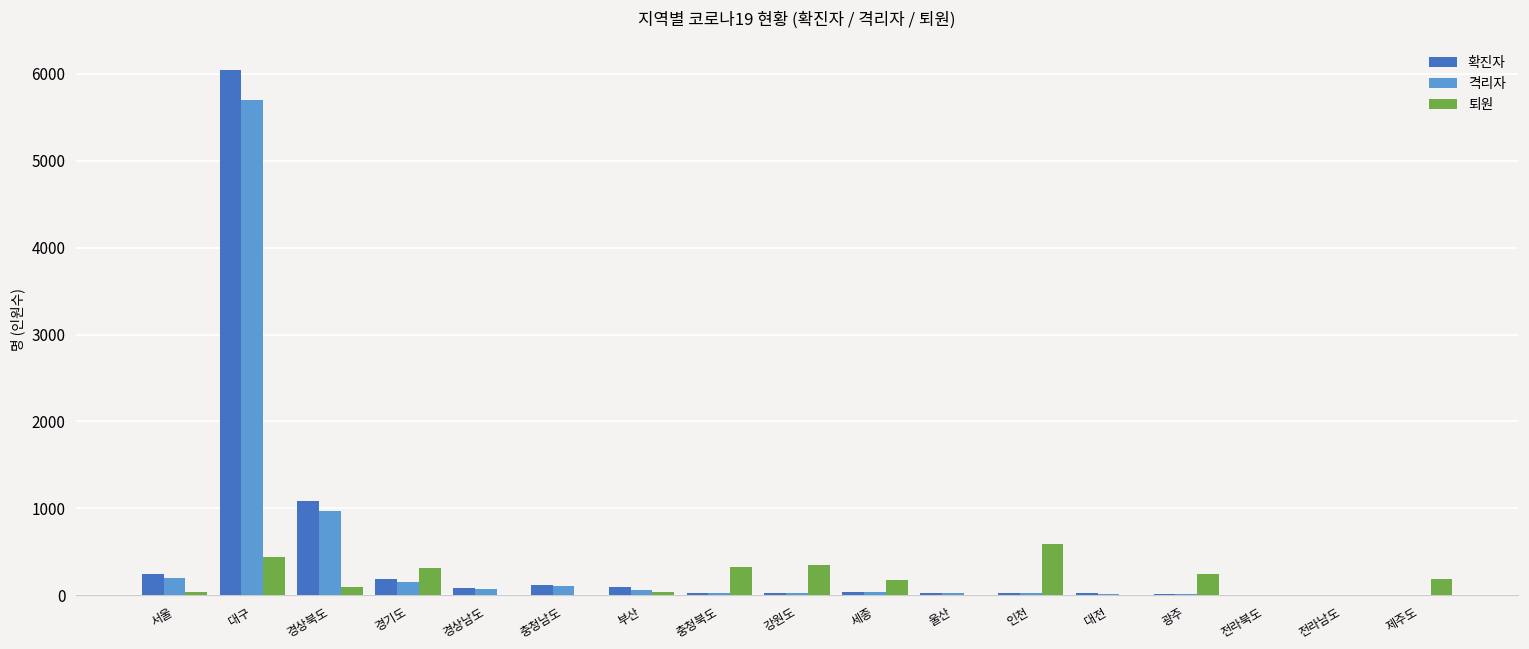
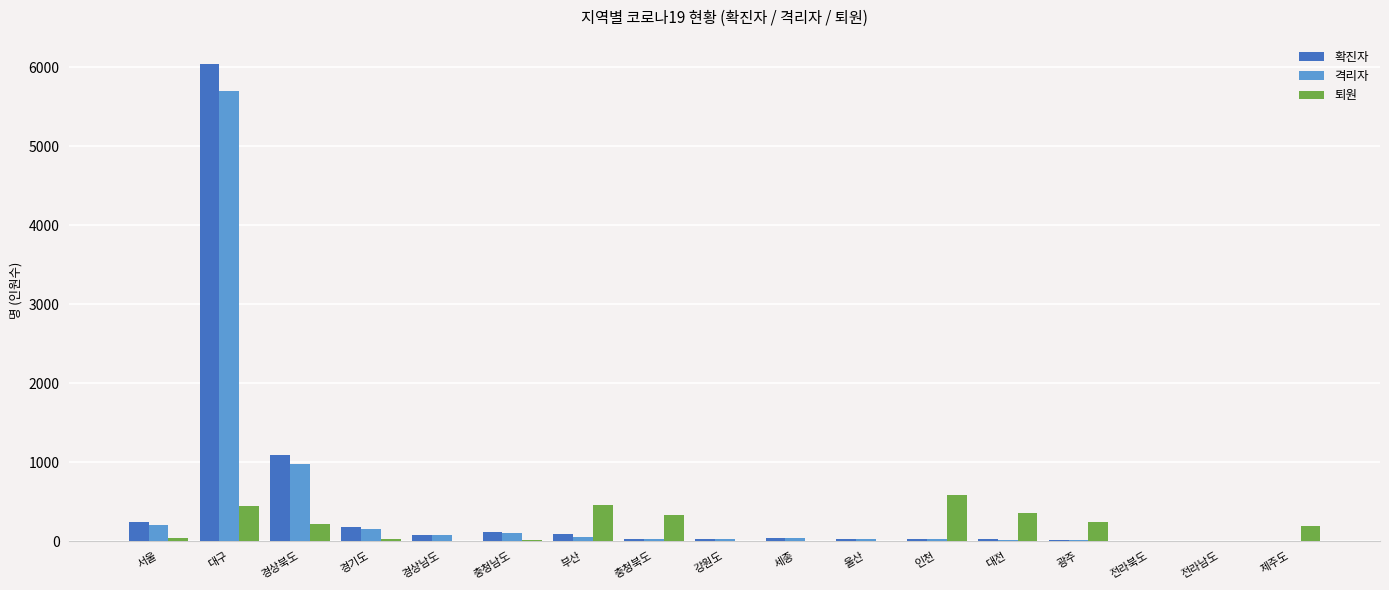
퇴원, 경상북도: 100 -> 200
퇴원, 경기도: 300 -> 0
퇴원, 부산: 0 -> 500
퇴원, 강원도: 400 -> 0
퇴원, 세종: 200 -> 0
퇴원, 대전: 0 -> 400
